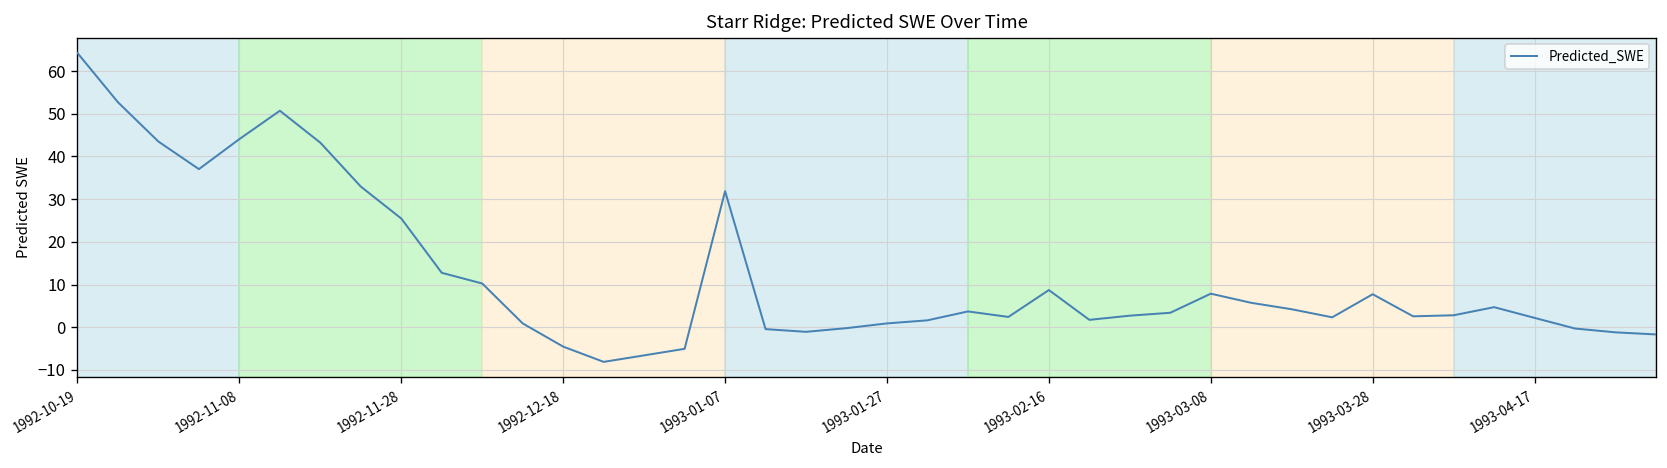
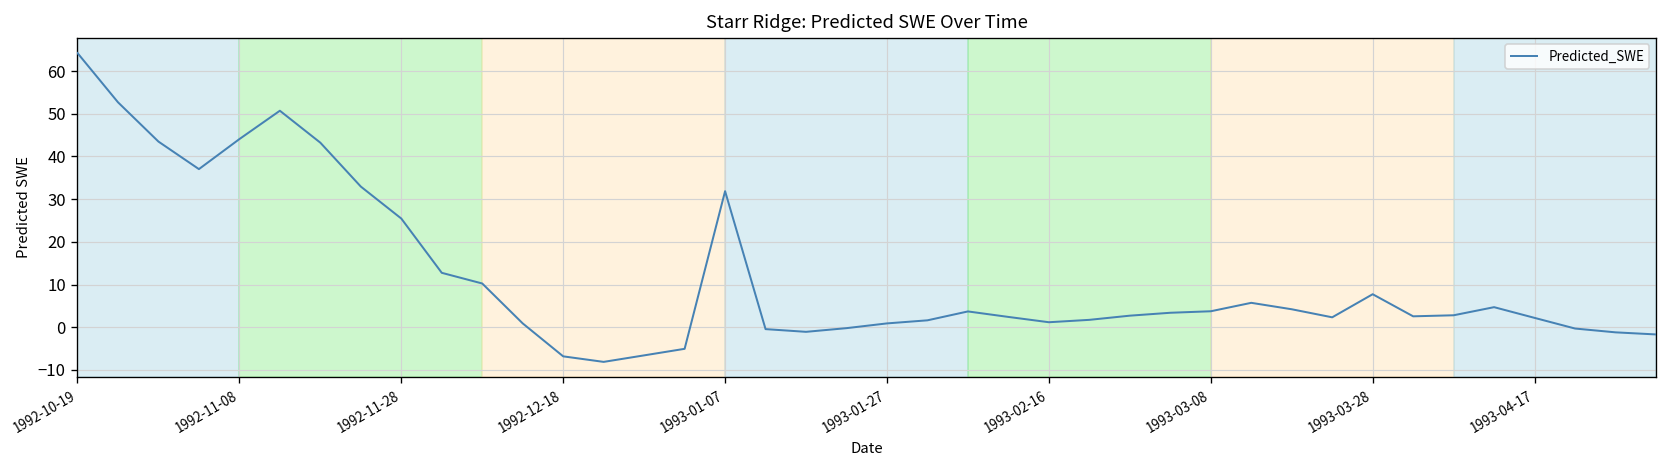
1992-12-18: -5 -> -7
1993-02-16: 9 -> 1
1993-03-08: 8 -> 4
